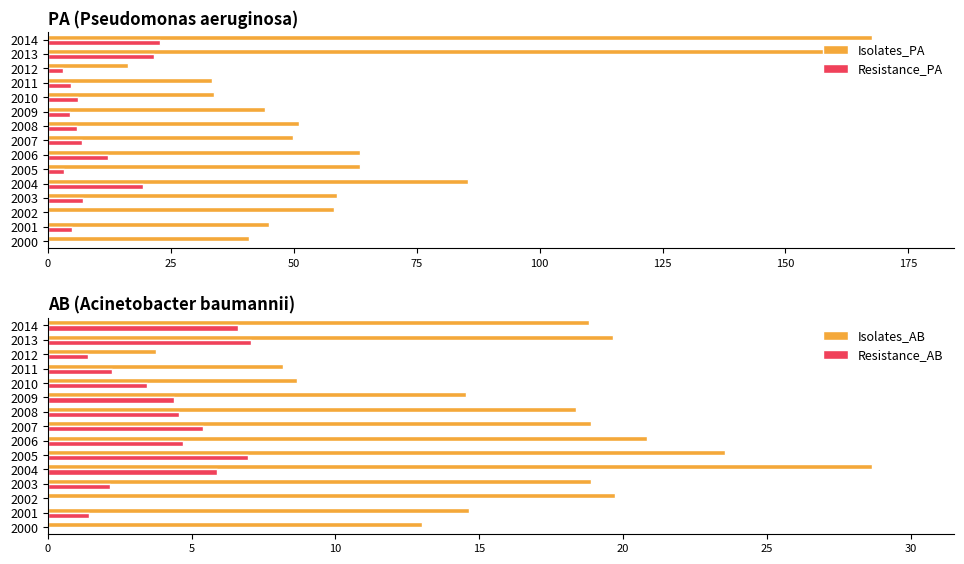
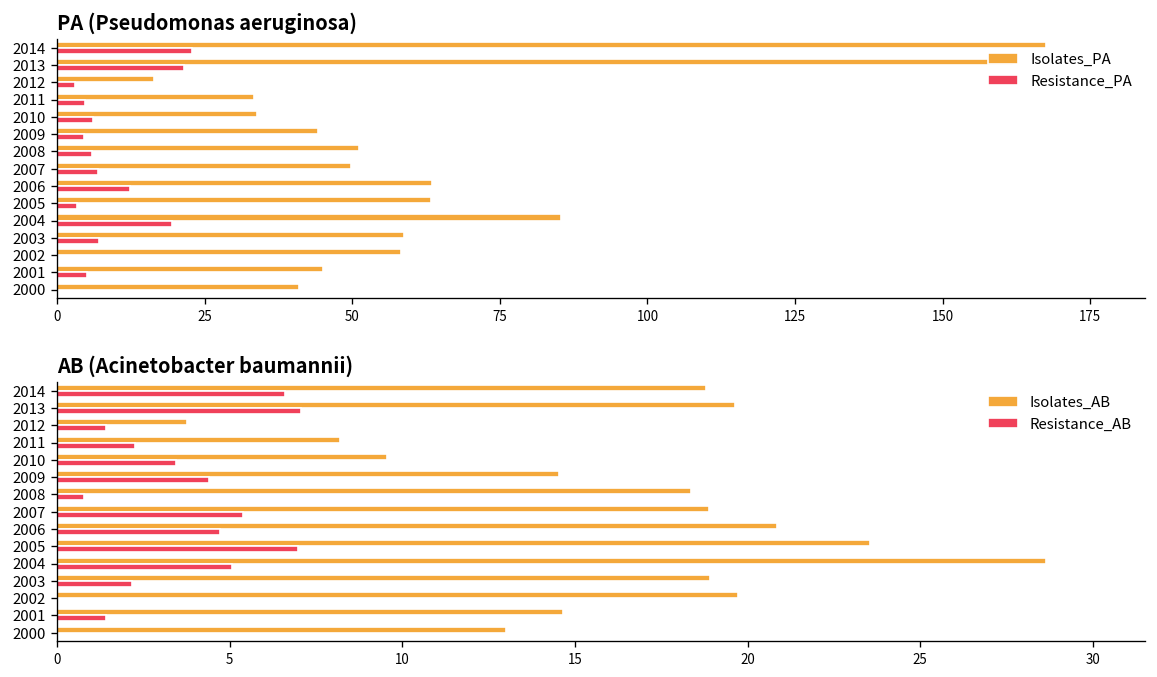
AB (Acinetobacter baumannii), Isolates_AB, 2010: 8.7 -> 9.6
AB (Acinetobacter baumannii), Resistance_AB, 2008: 4.6 -> 0.8
AB (Acinetobacter baumannii), Resistance_AB, 2004: 5.9 -> 5.1
